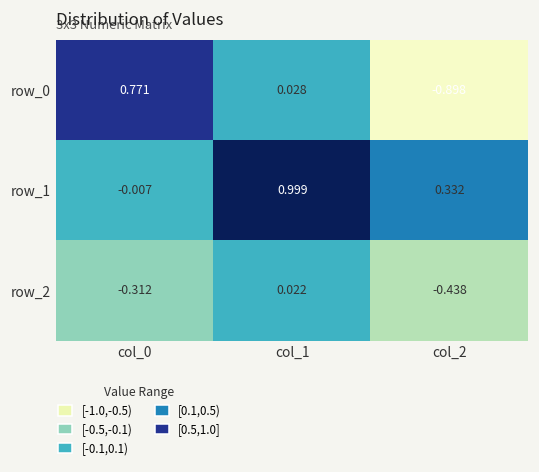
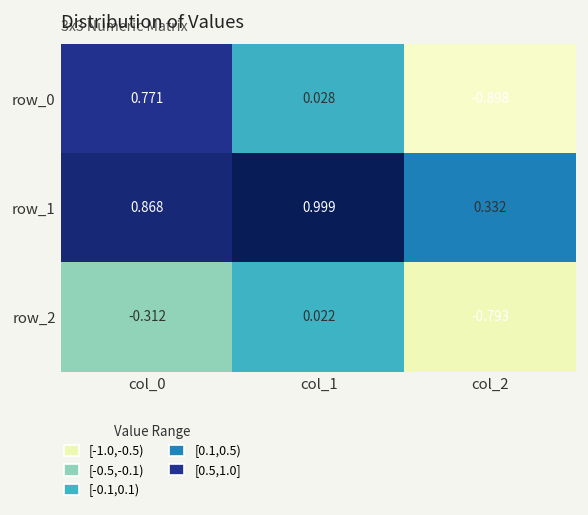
row_1, col_0: -0.007 -> 0.868
row_2, col_2: -0.438 -> -0.793
